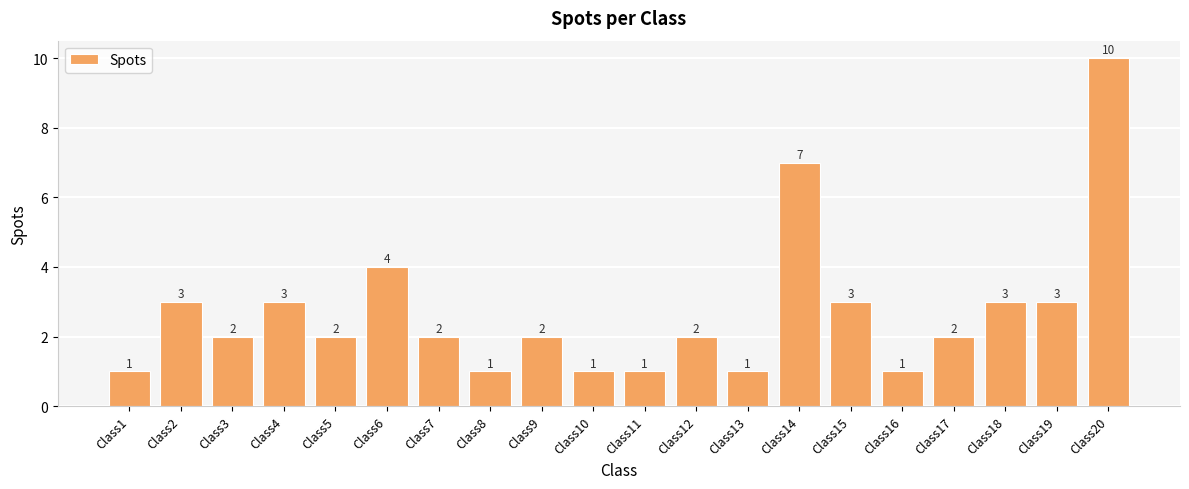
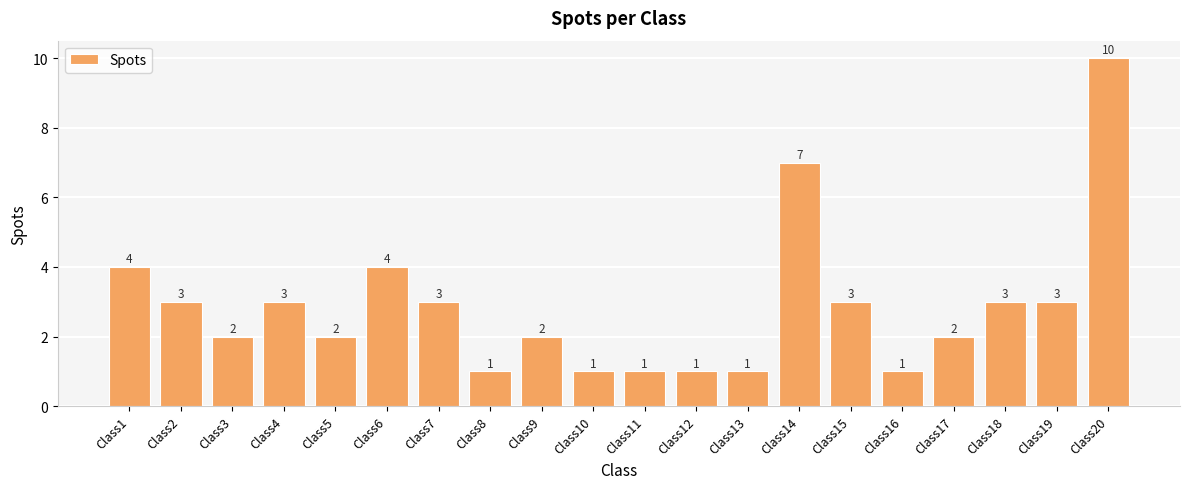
Class1: 1 -> 4
Class7: 2 -> 3
Class12: 2 -> 1
